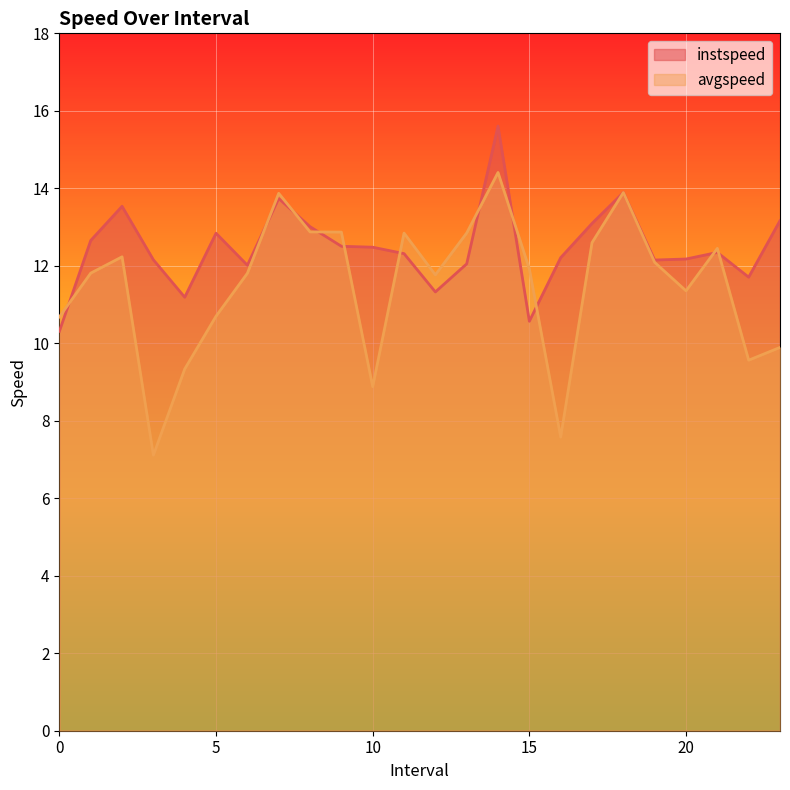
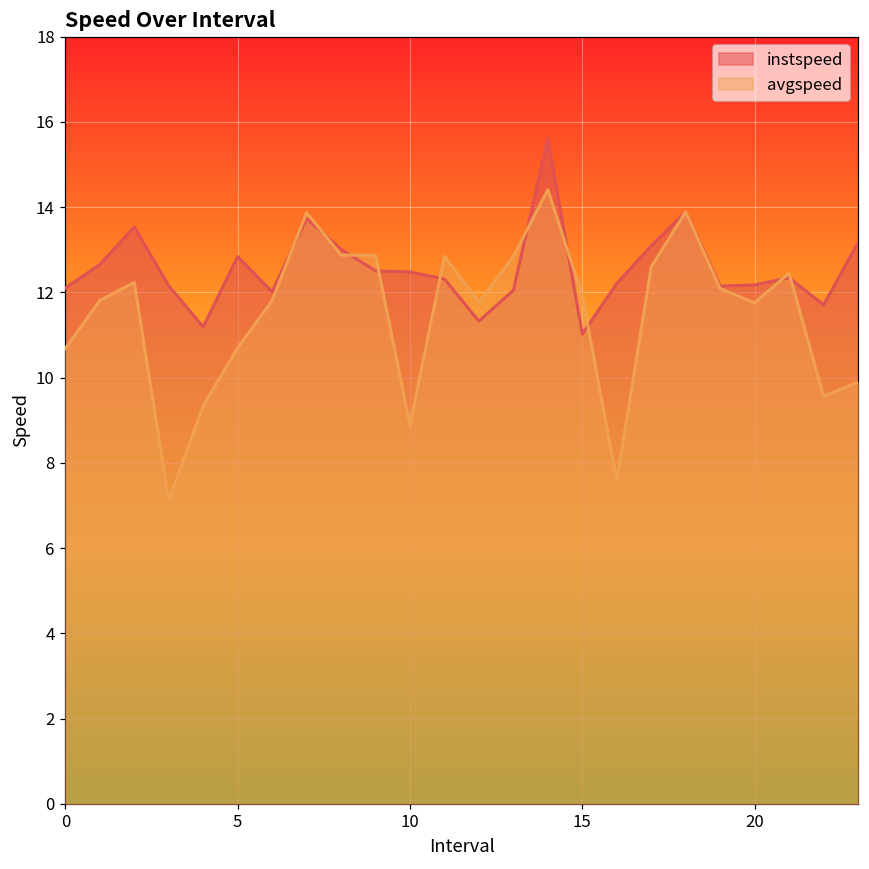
instspeed, 0: 10.3 -> 12.1
instspeed, 15: 10.6 -> 11.0
avgspeed, 20: 11.4 -> 11.8
